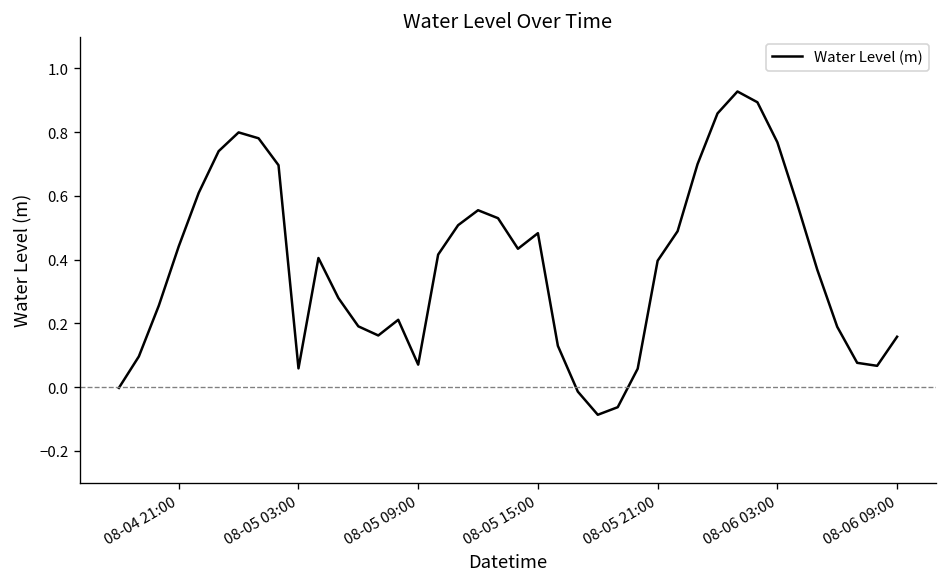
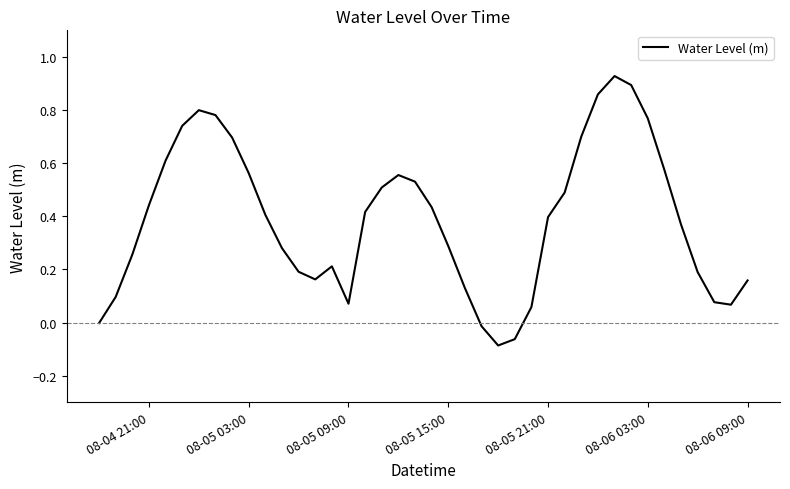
08-05 03:00: 0.06 -> 0.56
08-05 15:00: 0.48 -> 0.29
